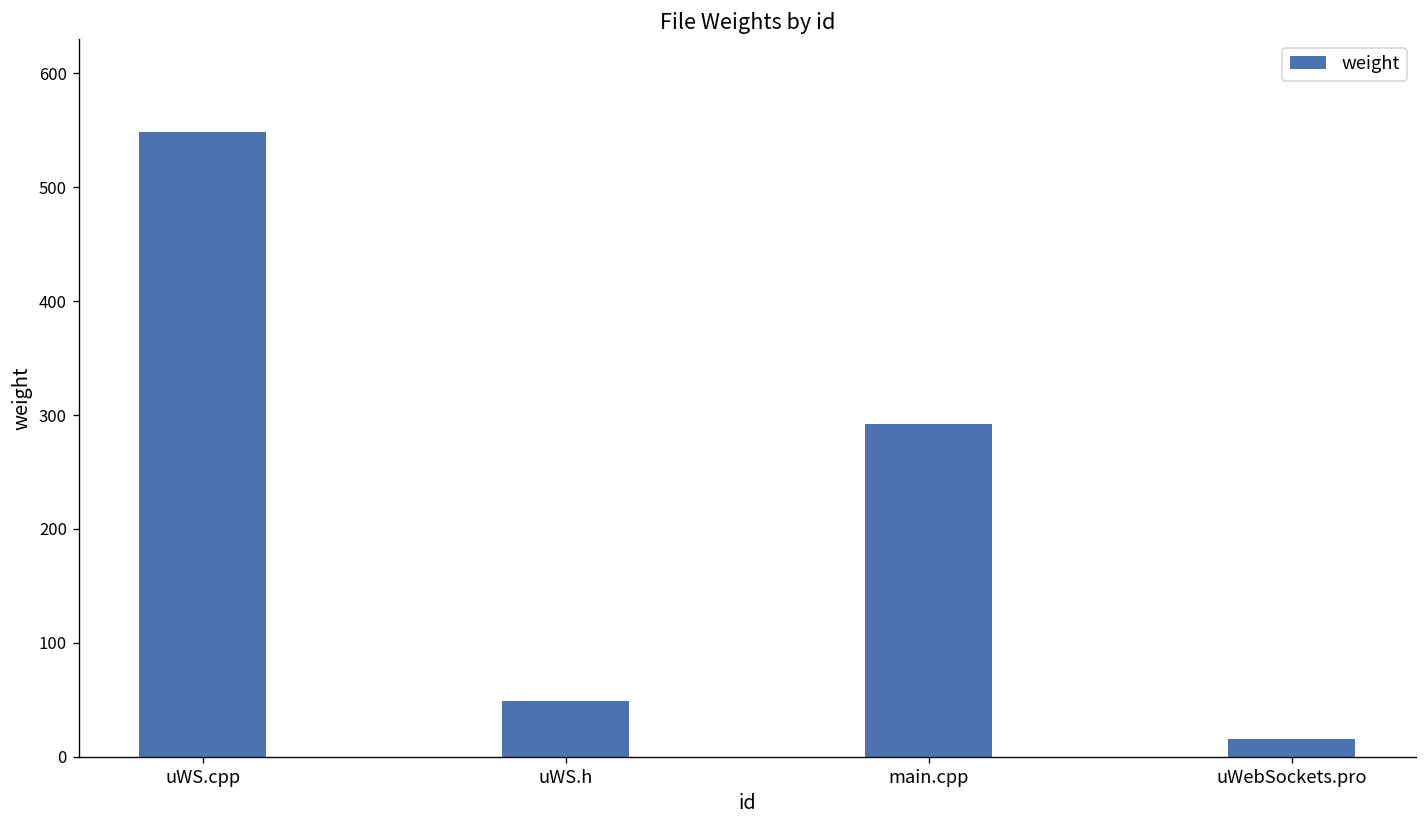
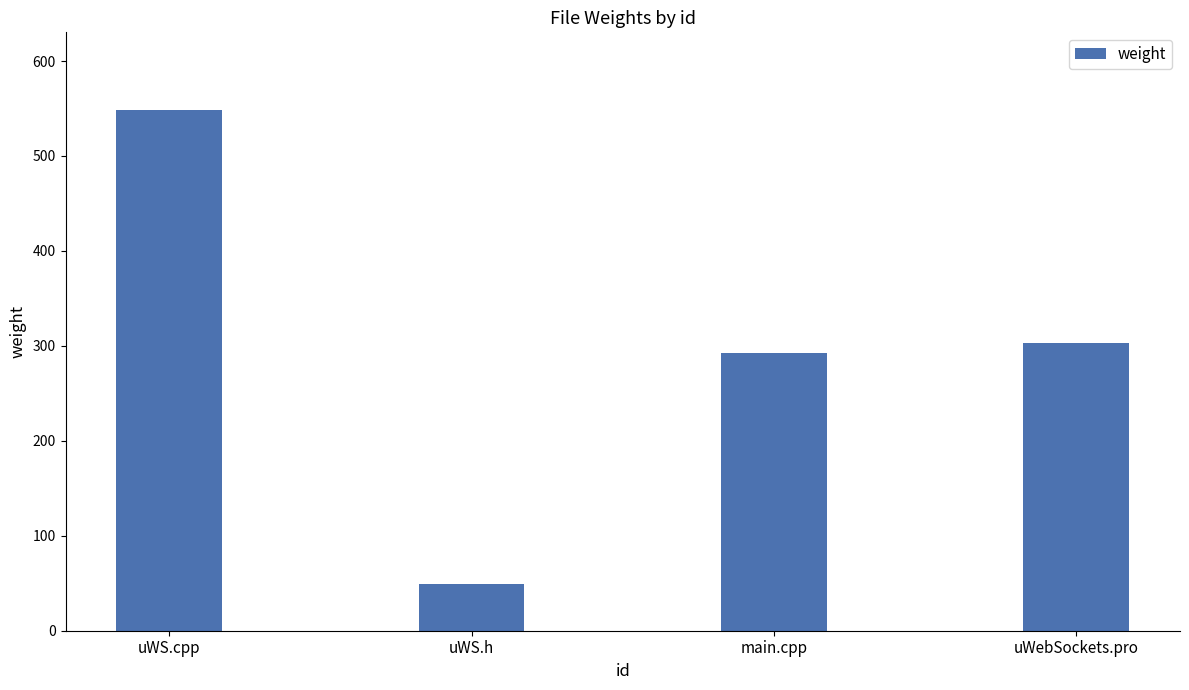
uWebSockets.pro: 20 -> 300
